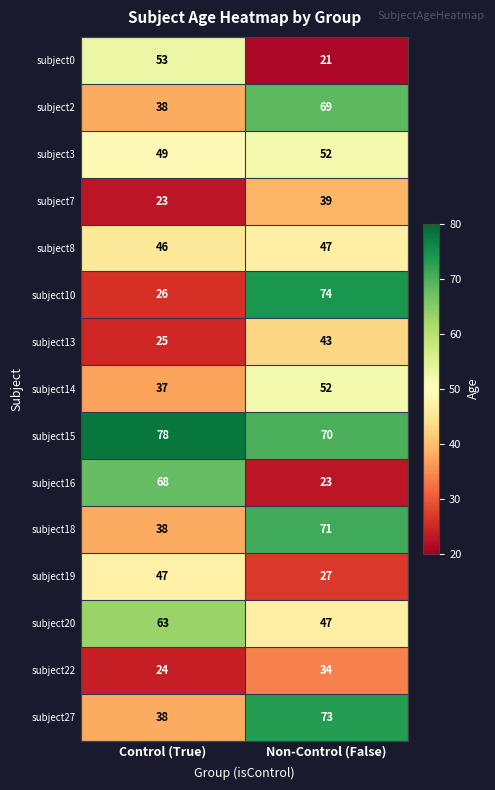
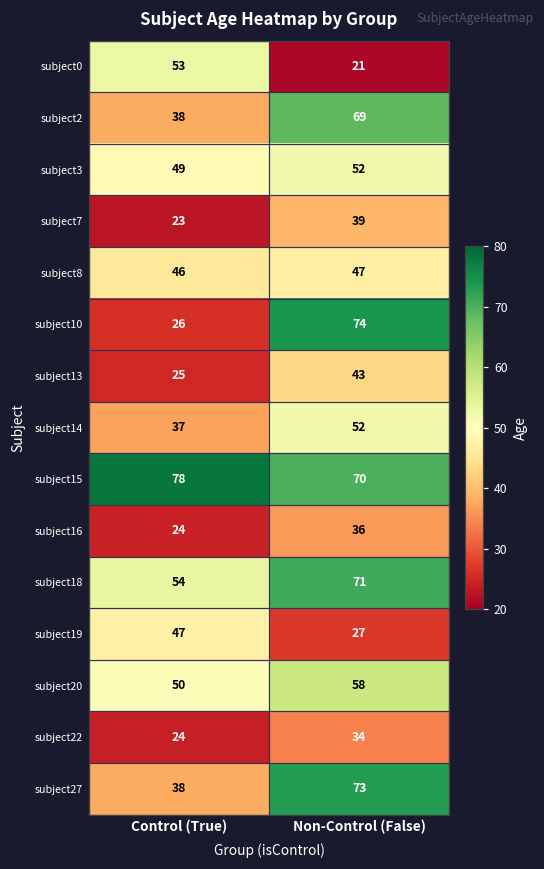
subject16, Control (True): 68 -> 24
subject16, Non-Control (False): 23 -> 36
subject18, Control (True): 38 -> 54
subject20, Control (True): 63 -> 50
subject20, Non-Control (False): 47 -> 58
